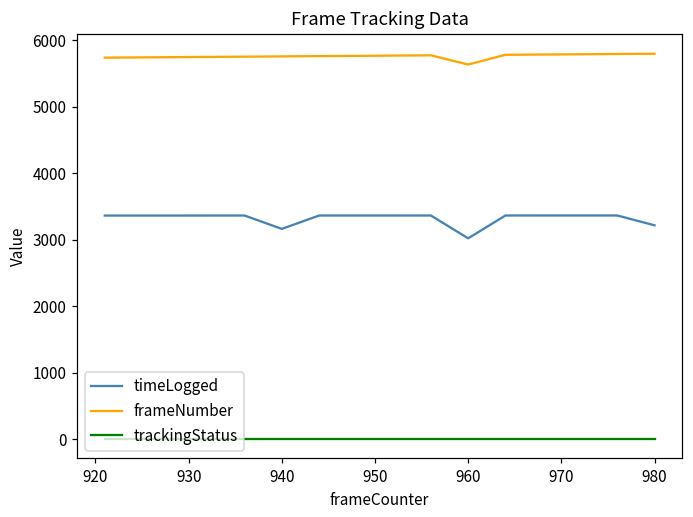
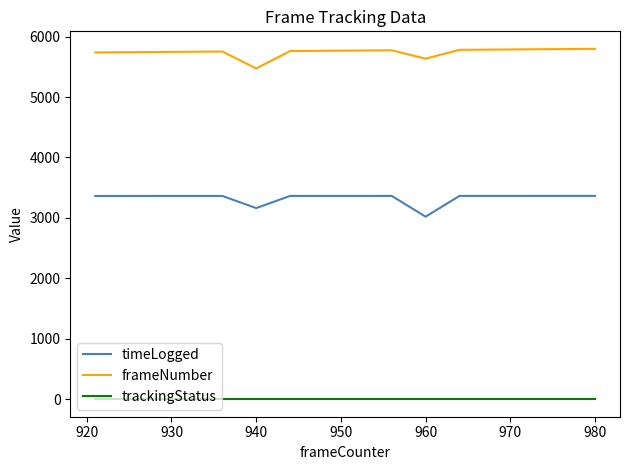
frameNumber, 940: 5800 -> 5500
timeLogged, 980: 3200 -> 3400
